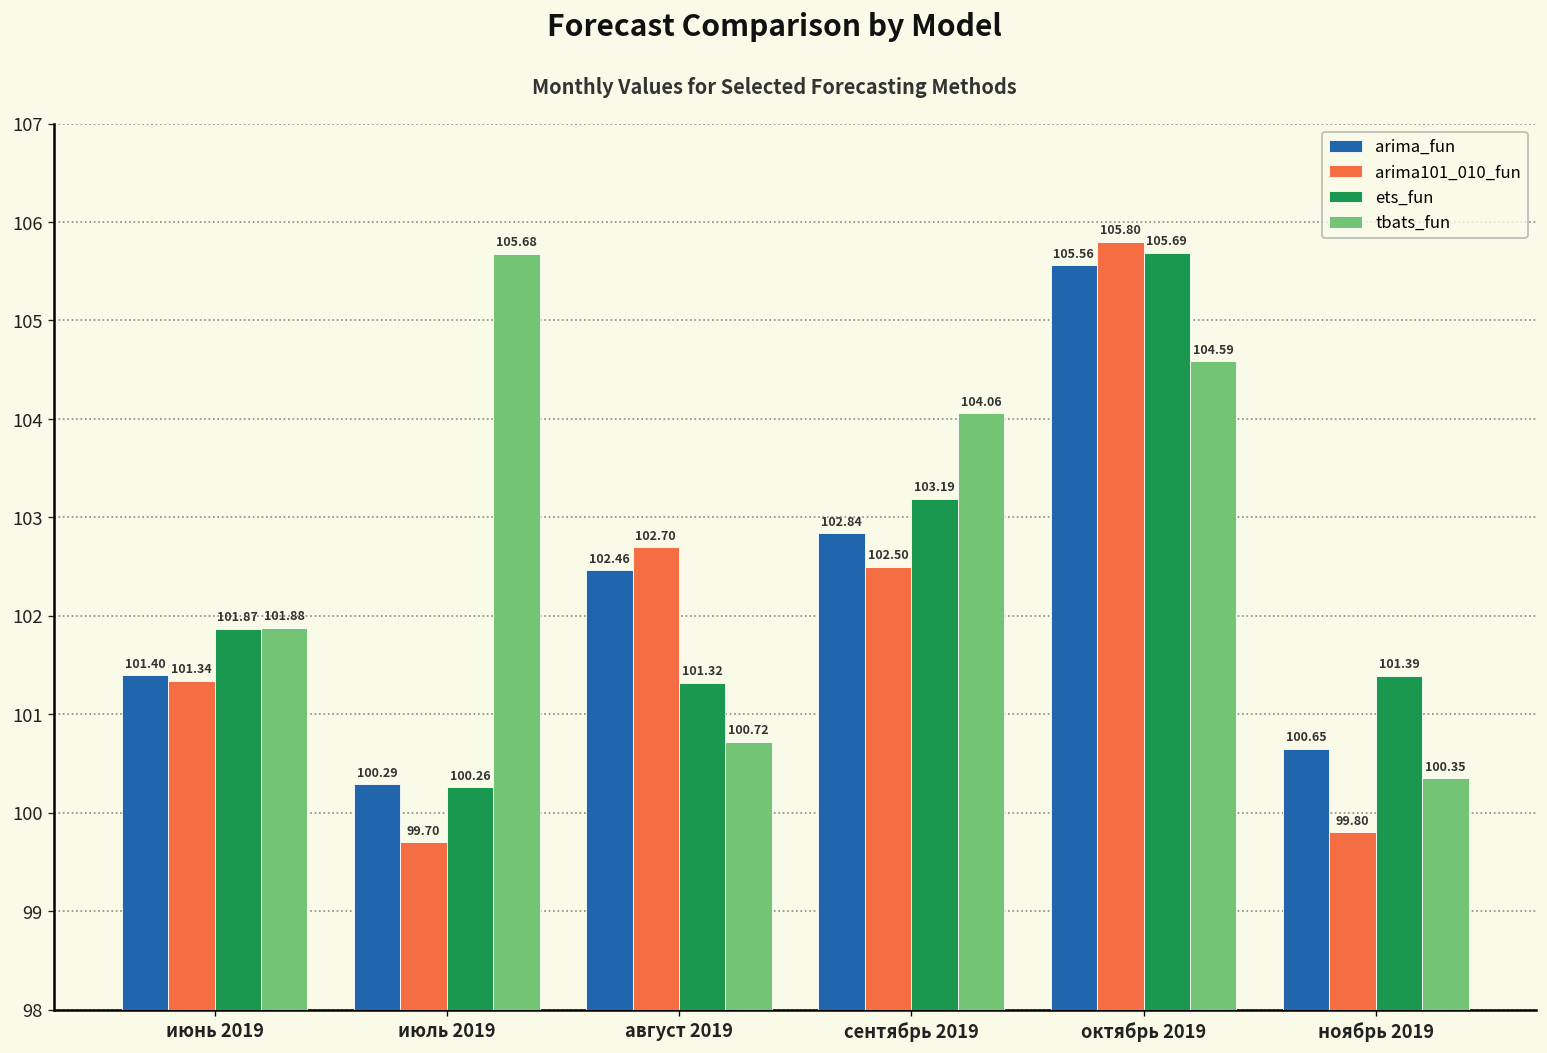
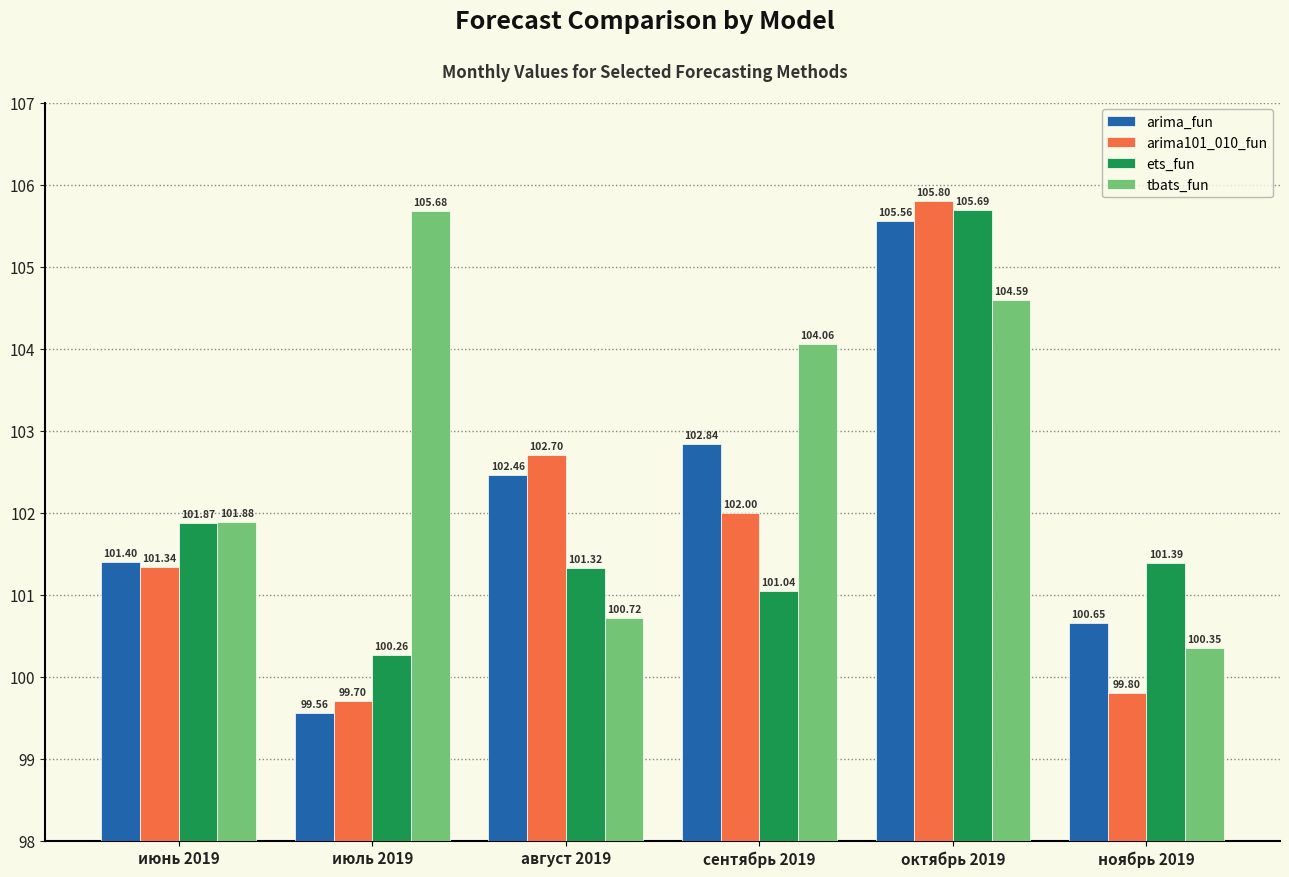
arima_fun, июль 2019: 100.29 -> 99.56
arima101_010_fun, сентябрь 2019: 102.50 -> 102.00
ets_fun, сентябрь 2019: 103.19 -> 101.04
